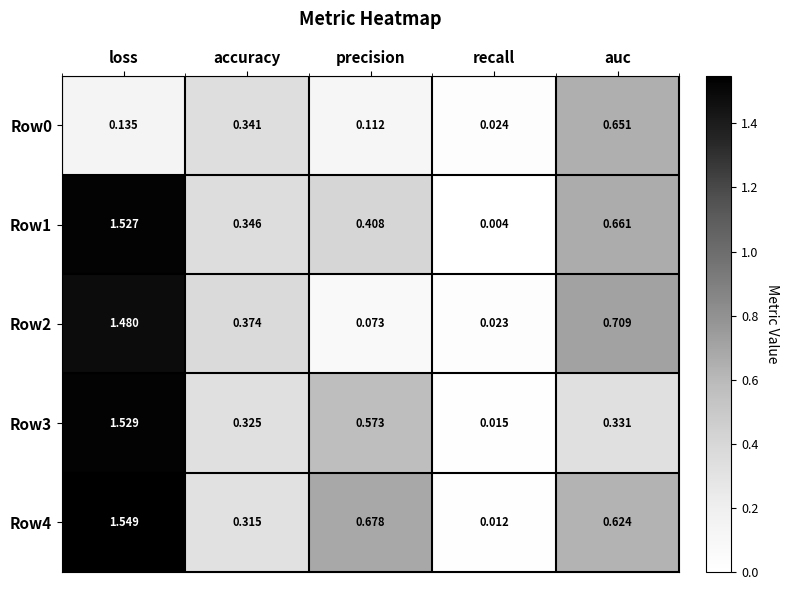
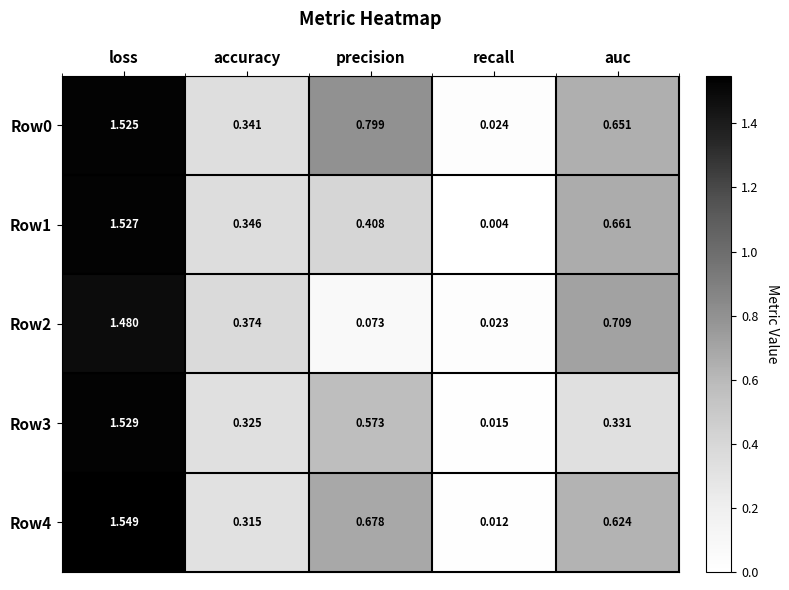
Row0, loss: 0.135 -> 1.525
Row0, precision: 0.112 -> 0.799
